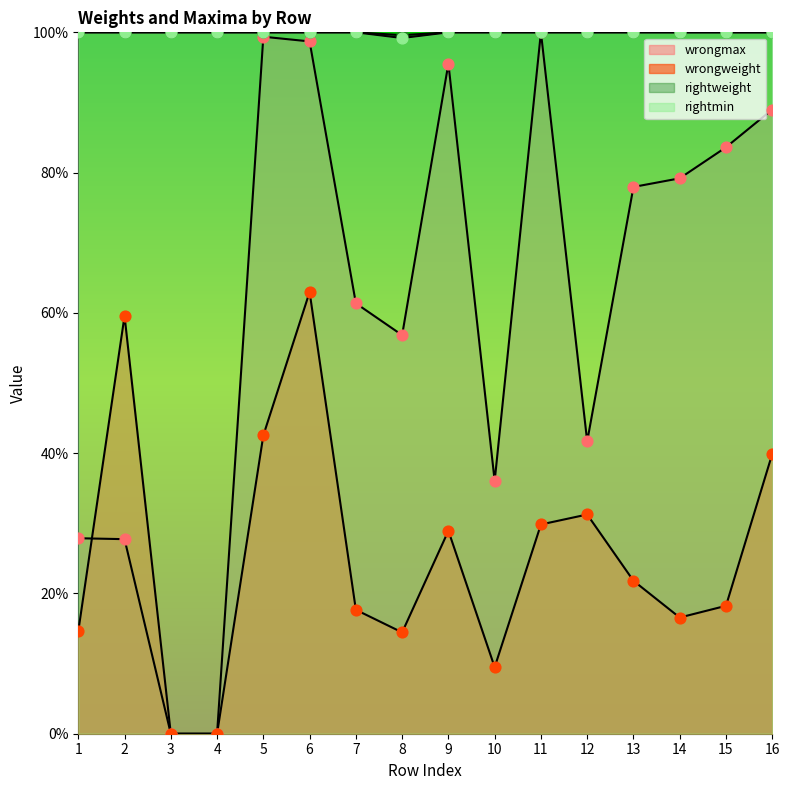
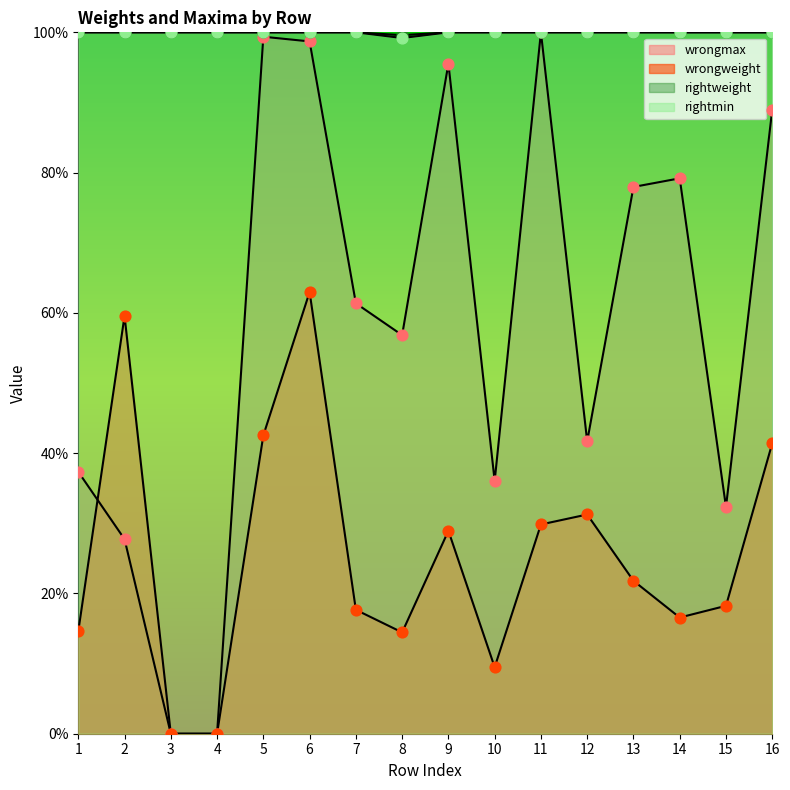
wrongmax, 1: 28% -> 37%
wrongmax, 15: 84% -> 32%
wrongweight, 16: 40% -> 41%
